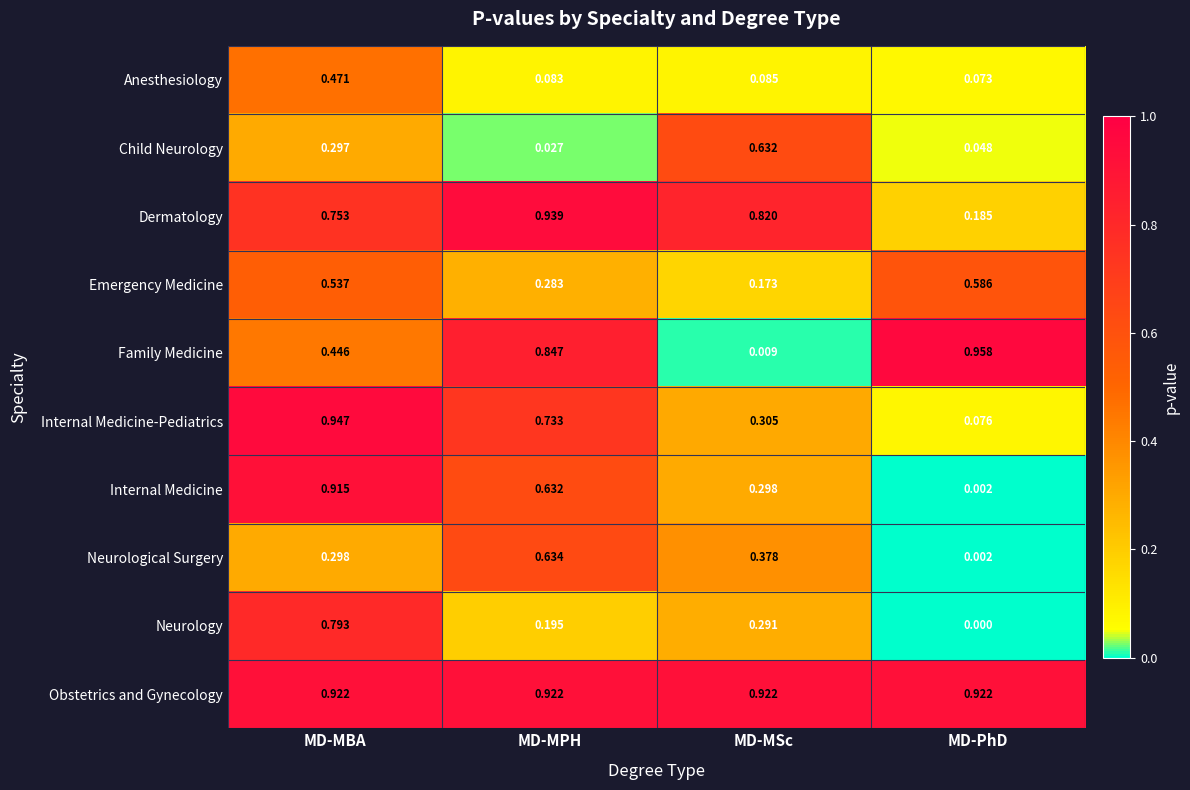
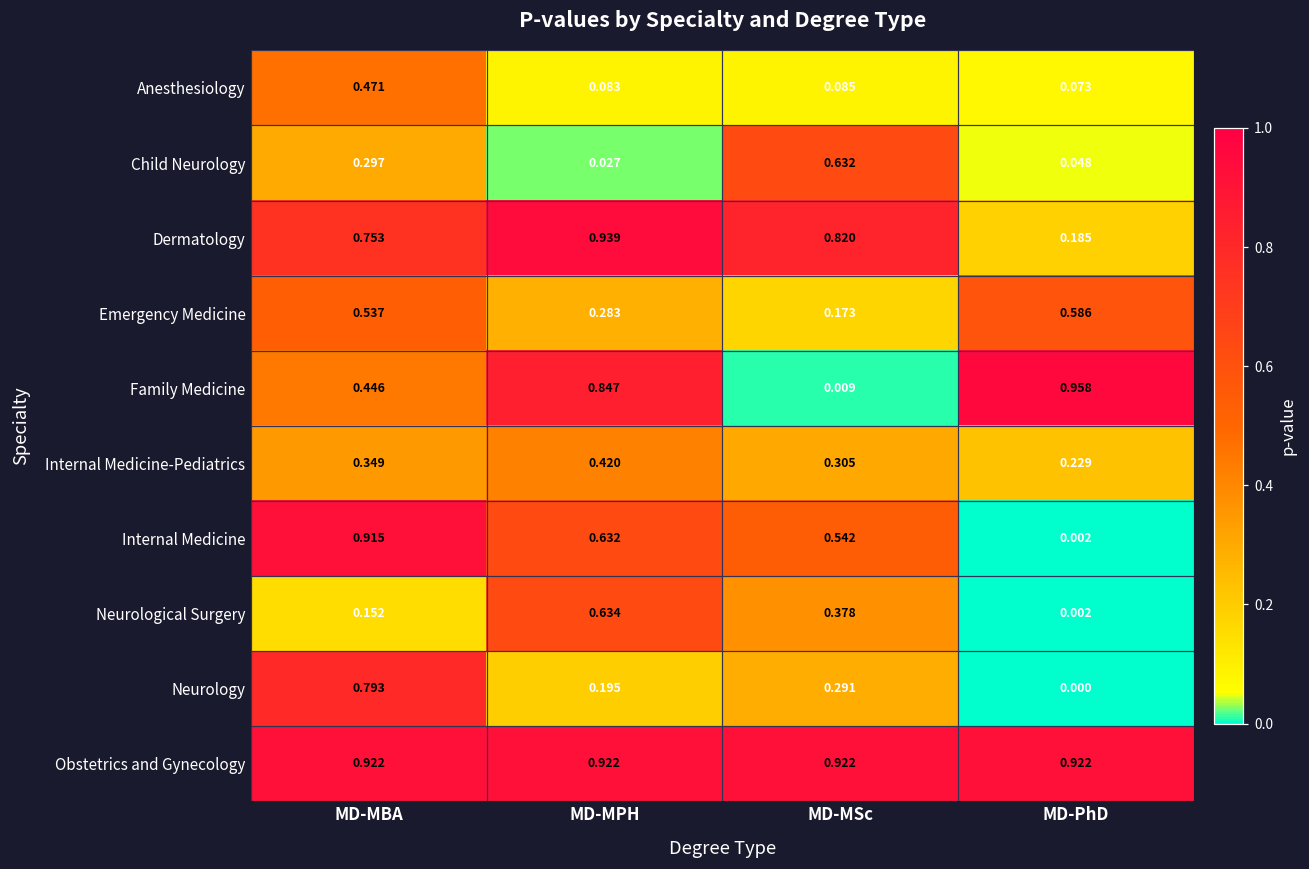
Internal Medicine-Pediatrics, MD-MBA: 0.947 -> 0.349
Internal Medicine-Pediatrics, MD-MPH: 0.733 -> 0.420
Internal Medicine-Pediatrics, MD-PhD: 0.076 -> 0.229
Internal Medicine, MD-MSc: 0.298 -> 0.542
Neurological Surgery, MD-MBA: 0.298 -> 0.152
